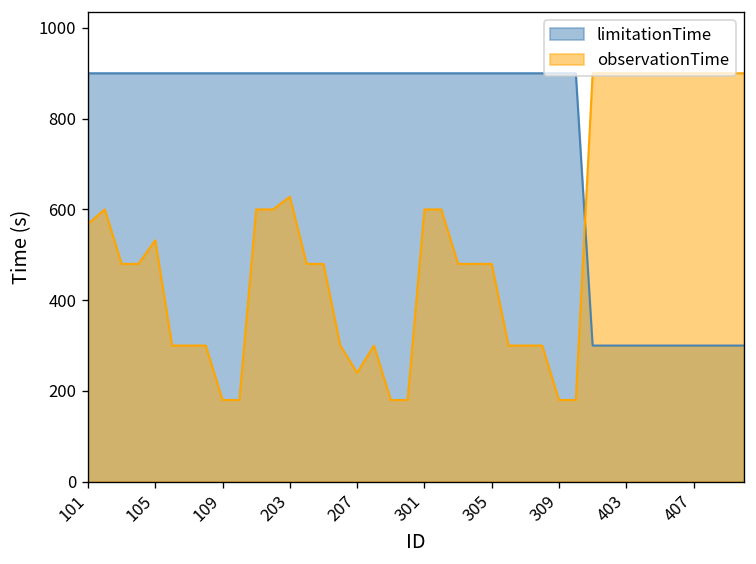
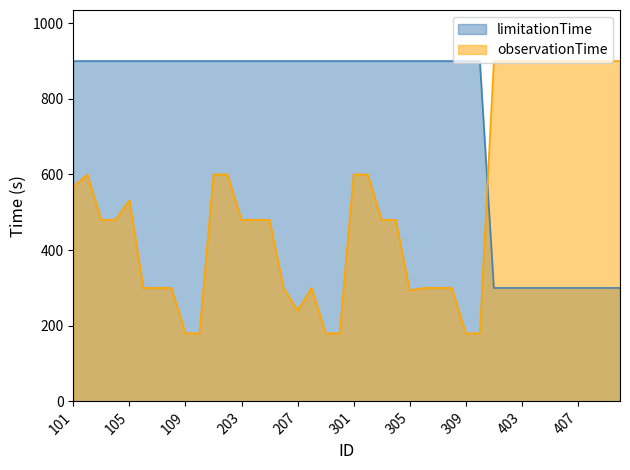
observationTime, 203: 630 -> 480
observationTime, 305: 480 -> 290
